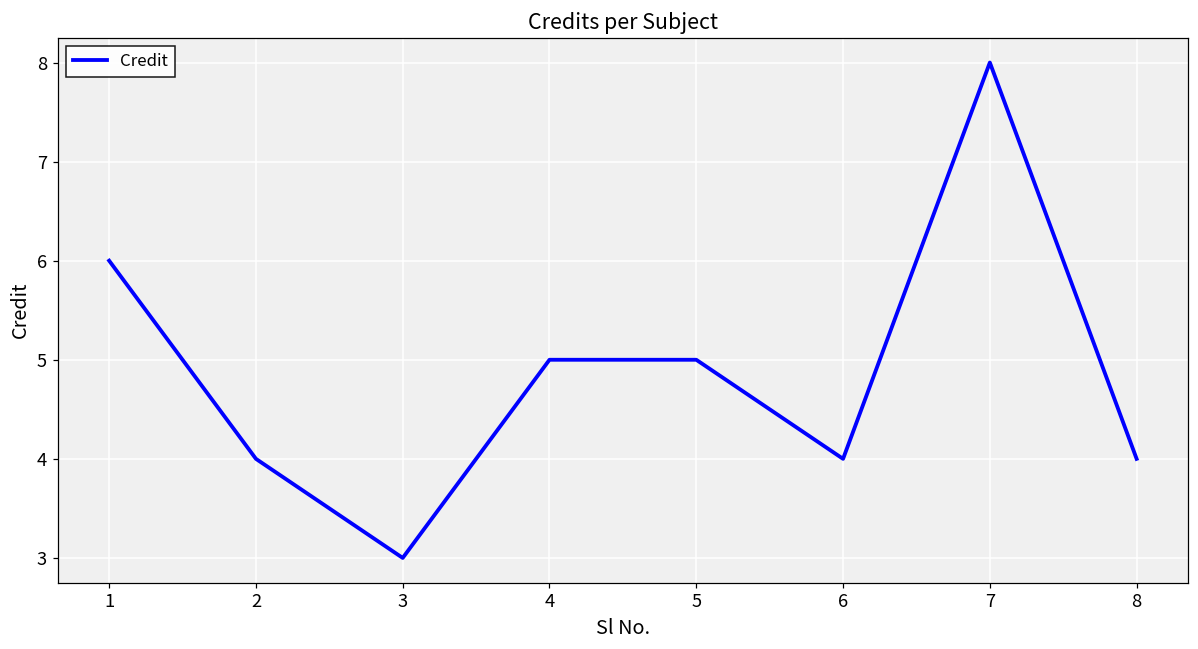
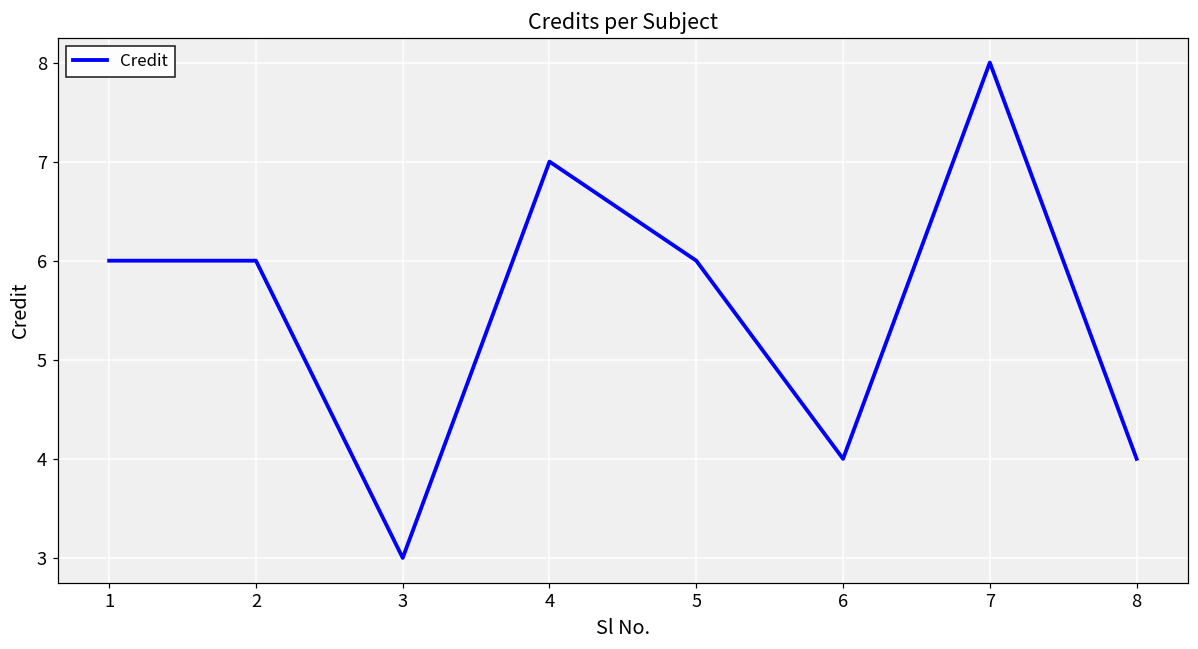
2: 4 -> 6
4: 5 -> 7
5: 5 -> 6
